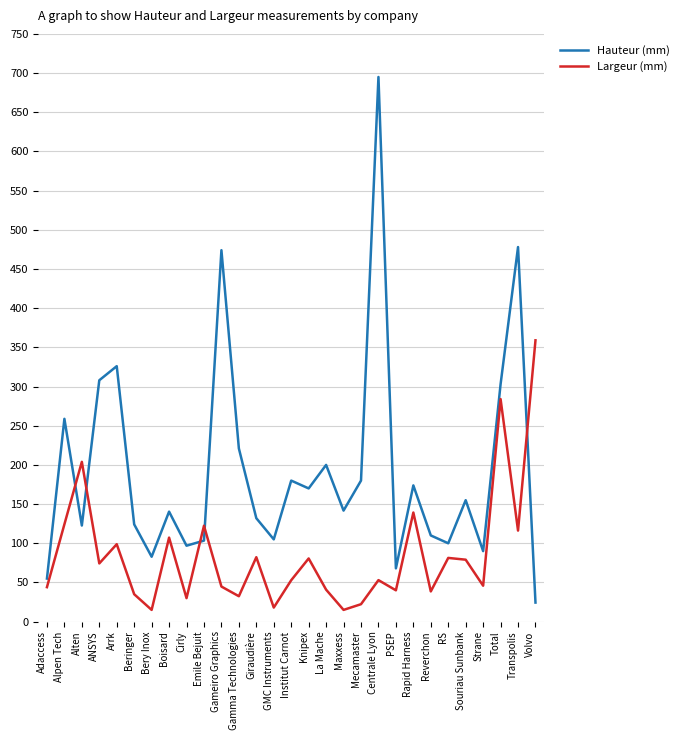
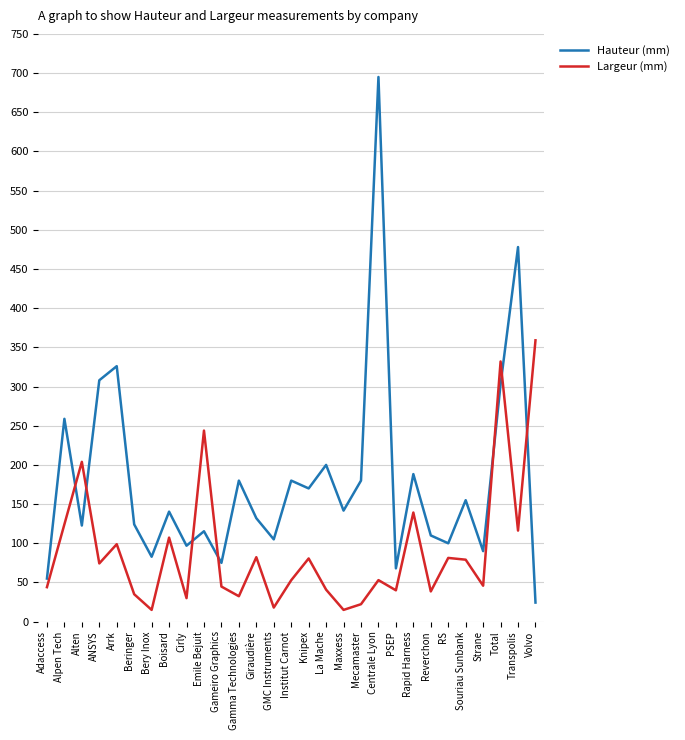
Hauteur (mm), Emile Bejuit: 100 -> 120
Largeur (mm), Emile Bejuit: 120 -> 240
Hauteur (mm), Gameiro Graphics: 470 -> 80
Hauteur (mm), Gamma Technologies: 220 -> 180
Hauteur (mm), Rapid Harness: 170 -> 190
Largeur (mm), Total: 280 -> 330
